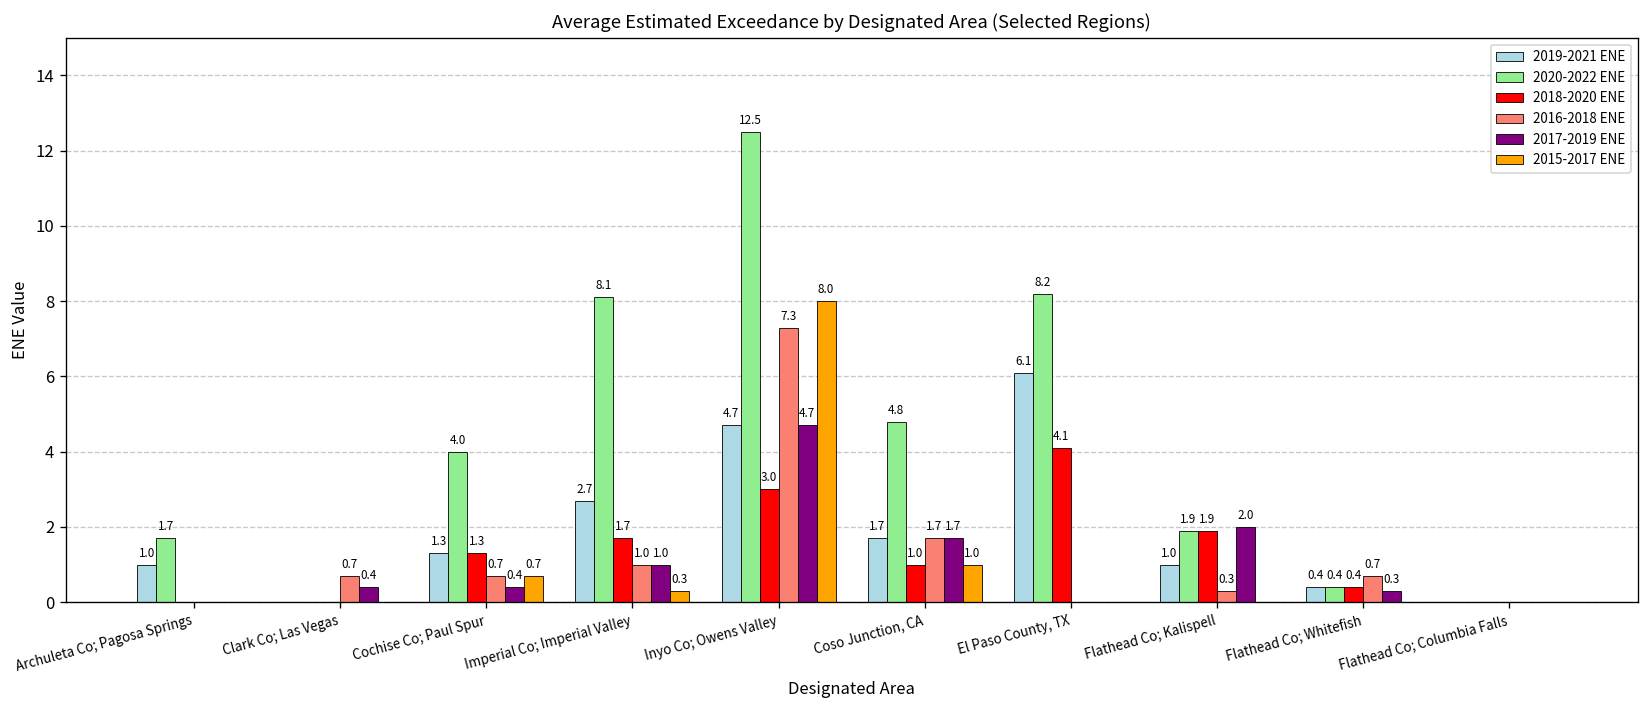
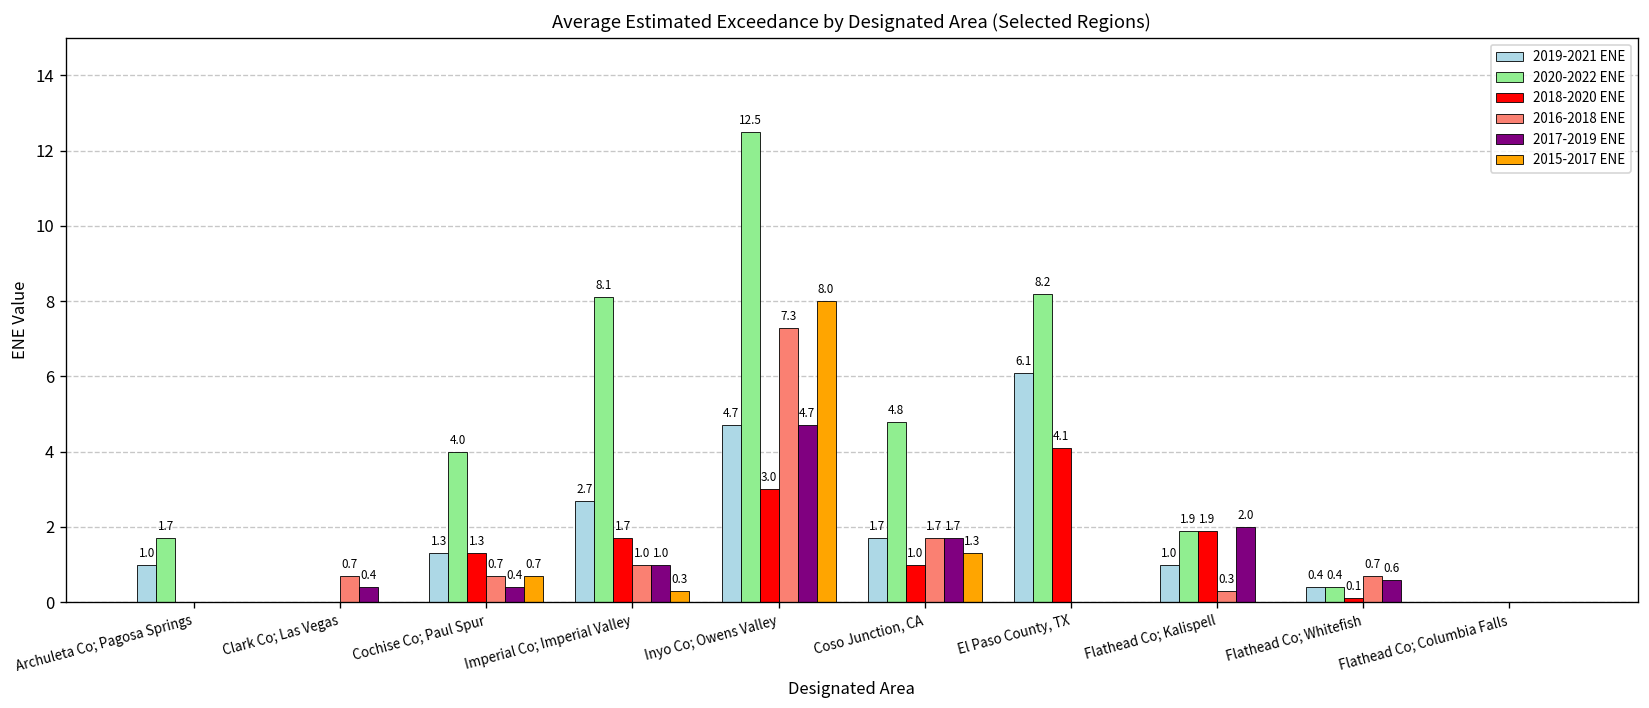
2015-2017 ENE, Coso Junction, CA: 1.0 -> 1.3
2018-2020 ENE, Flathead Co; Whitefish: 0.4 -> 0.1
2017-2019 ENE, Flathead Co; Whitefish: 0.3 -> 0.6
